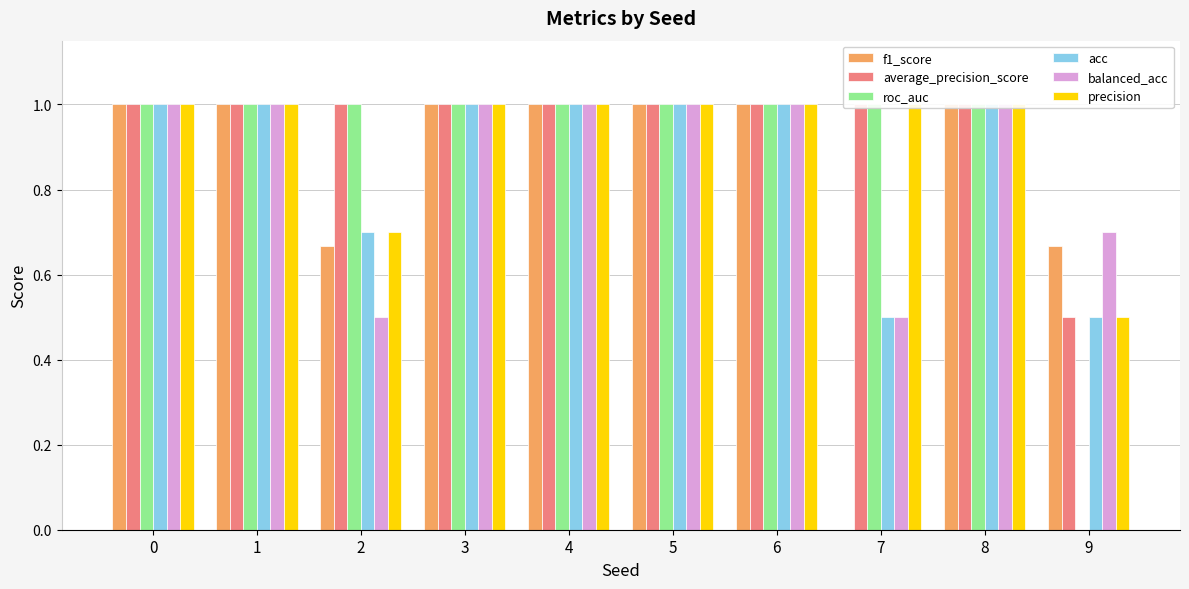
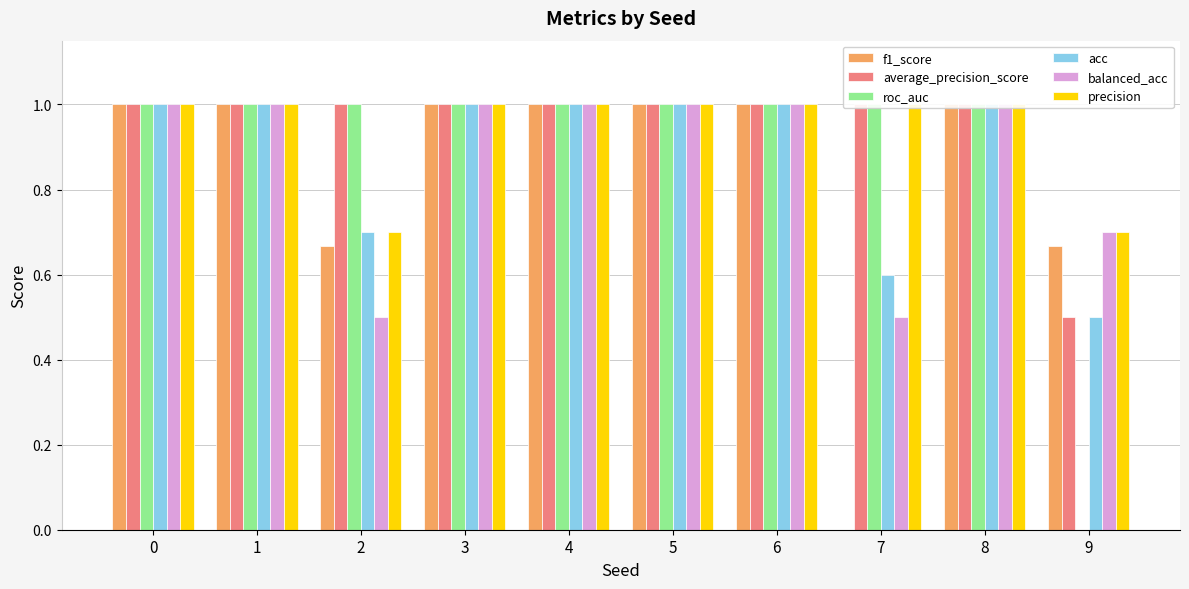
acc, 7: 0.5 -> 0.6
precision, 9: 0.5 -> 0.7
